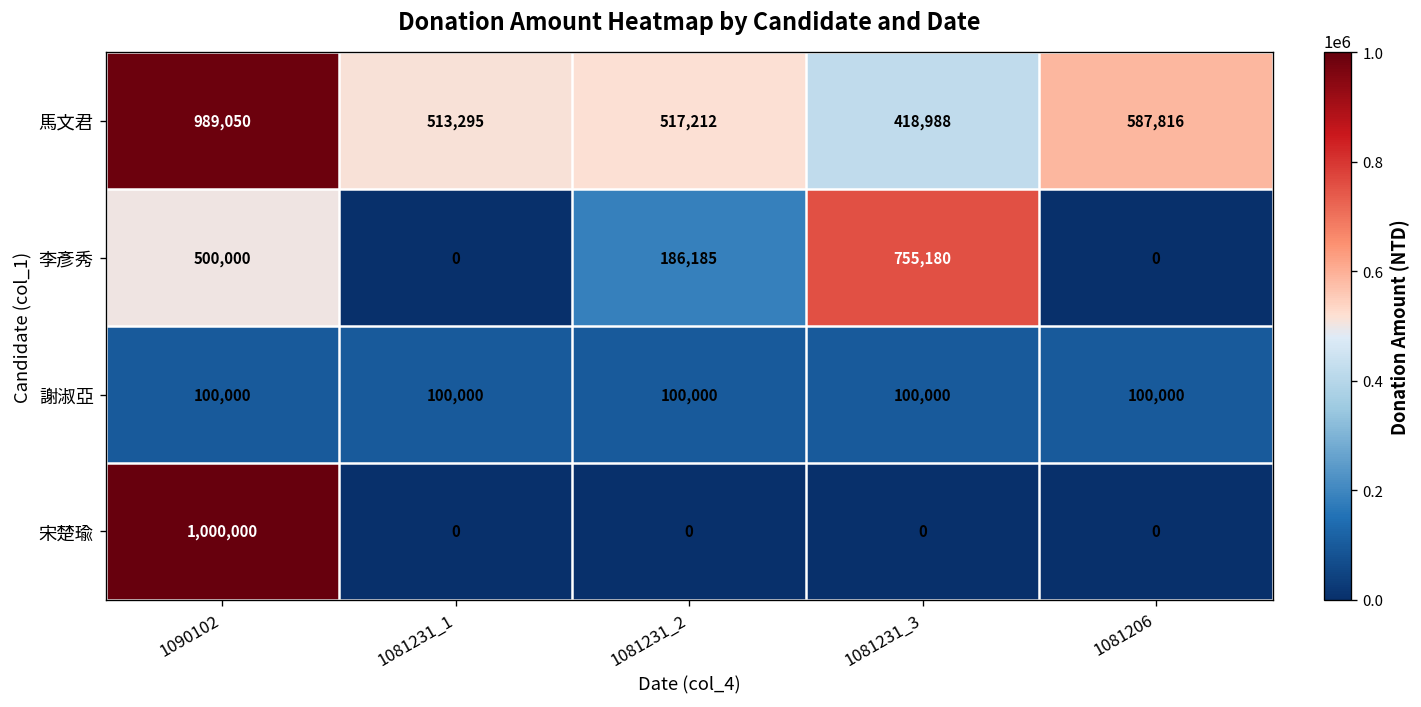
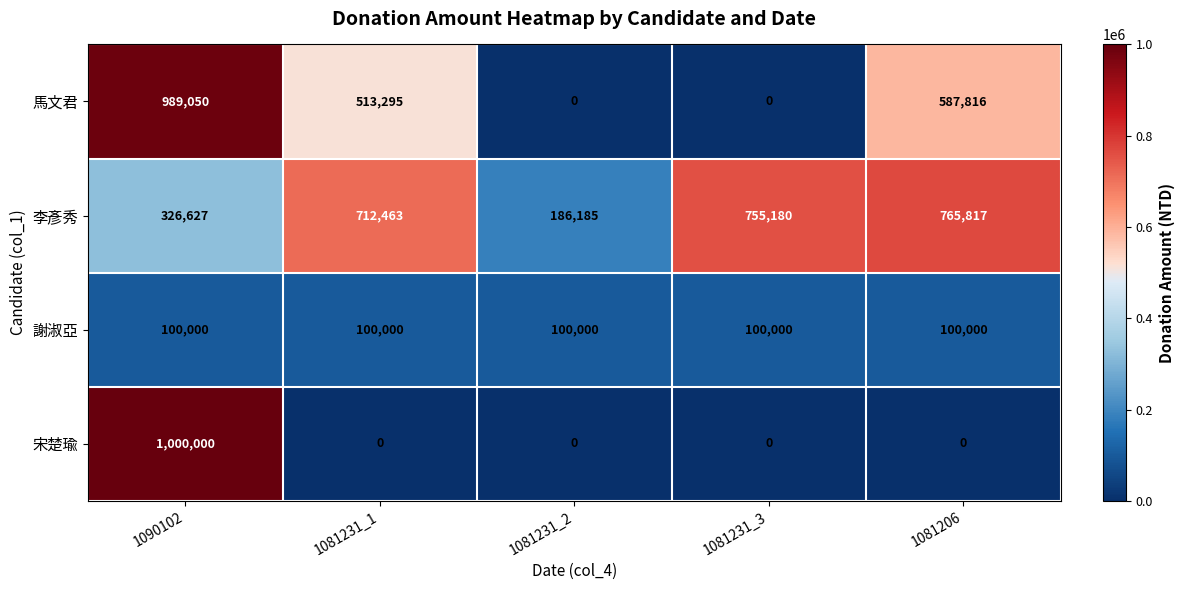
馬文君, 1081231_2: 517,212 -> 0
馬文君, 1081231_3: 418,988 -> 0
李彥秀, 1090102: 500,000 -> 326,627
李彥秀, 1081231_1: 0 -> 712,463
李彥秀, 1081206: 0 -> 765,817
